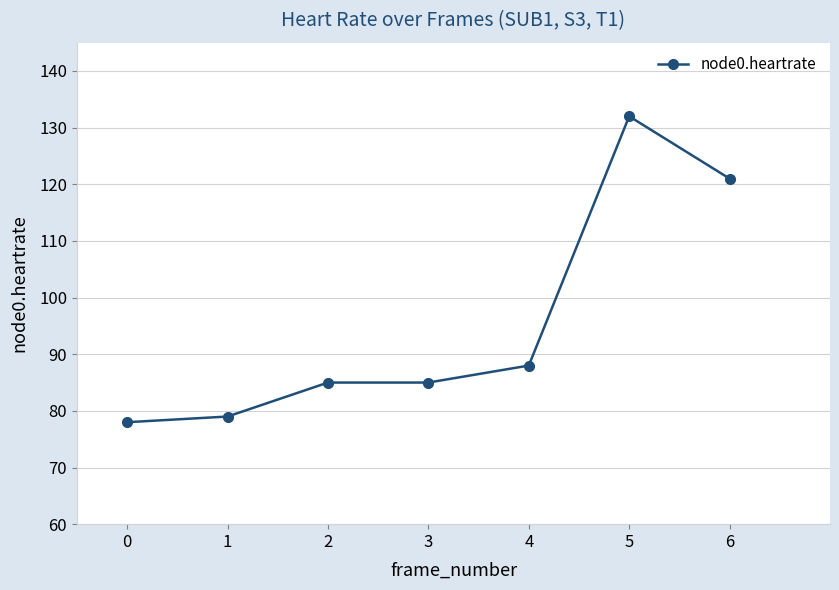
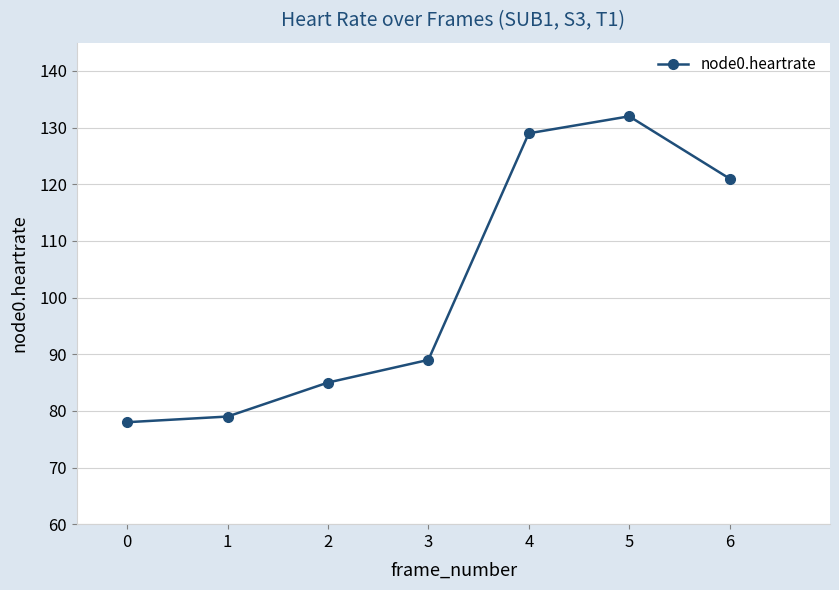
3: 85 -> 89
4: 88 -> 129
